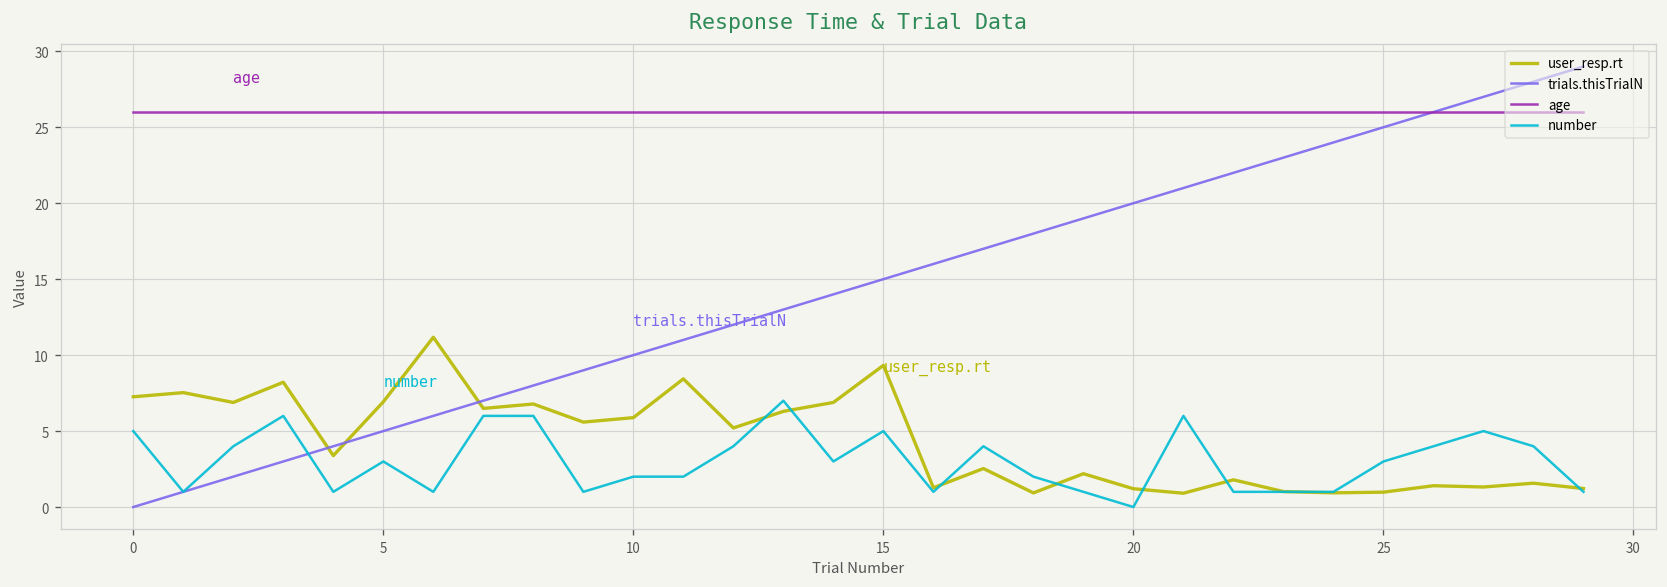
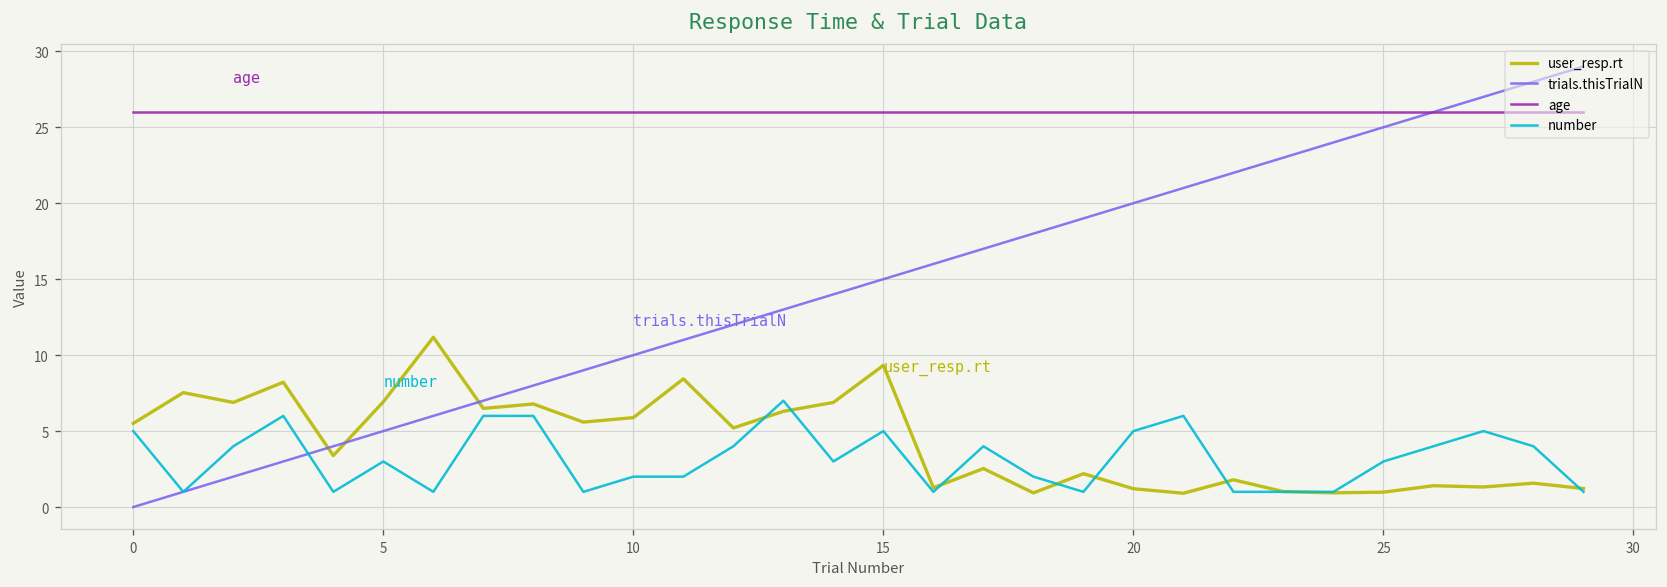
user_resp.rt, 0: 7.3 -> 5.5
number, 20: 0 -> 5
